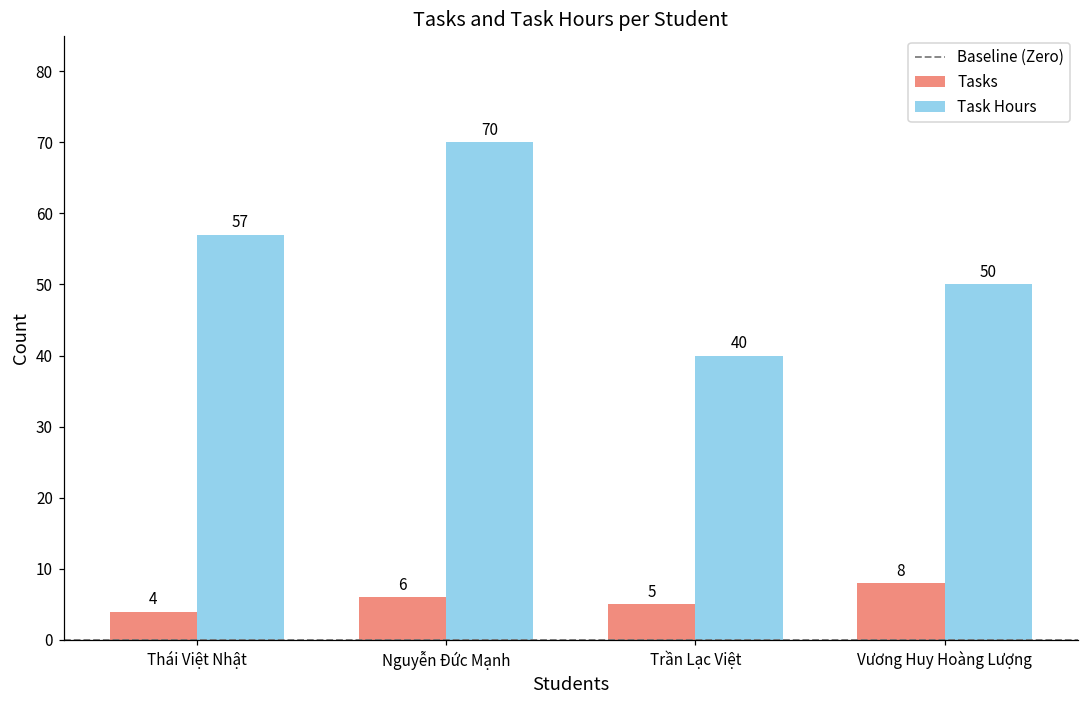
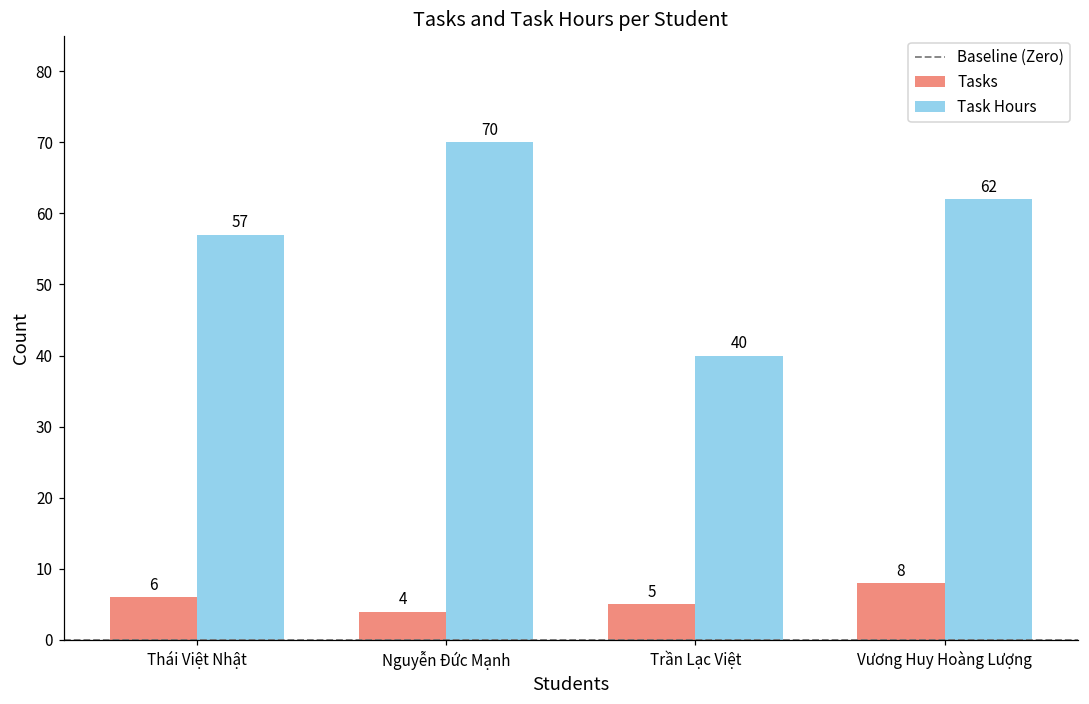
Tasks, Thái Việt Nhật: 4 -> 6
Tasks, Nguyễn Đức Mạnh: 6 -> 4
Task Hours, Vương Huy Hoàng Lượng: 50 -> 62
